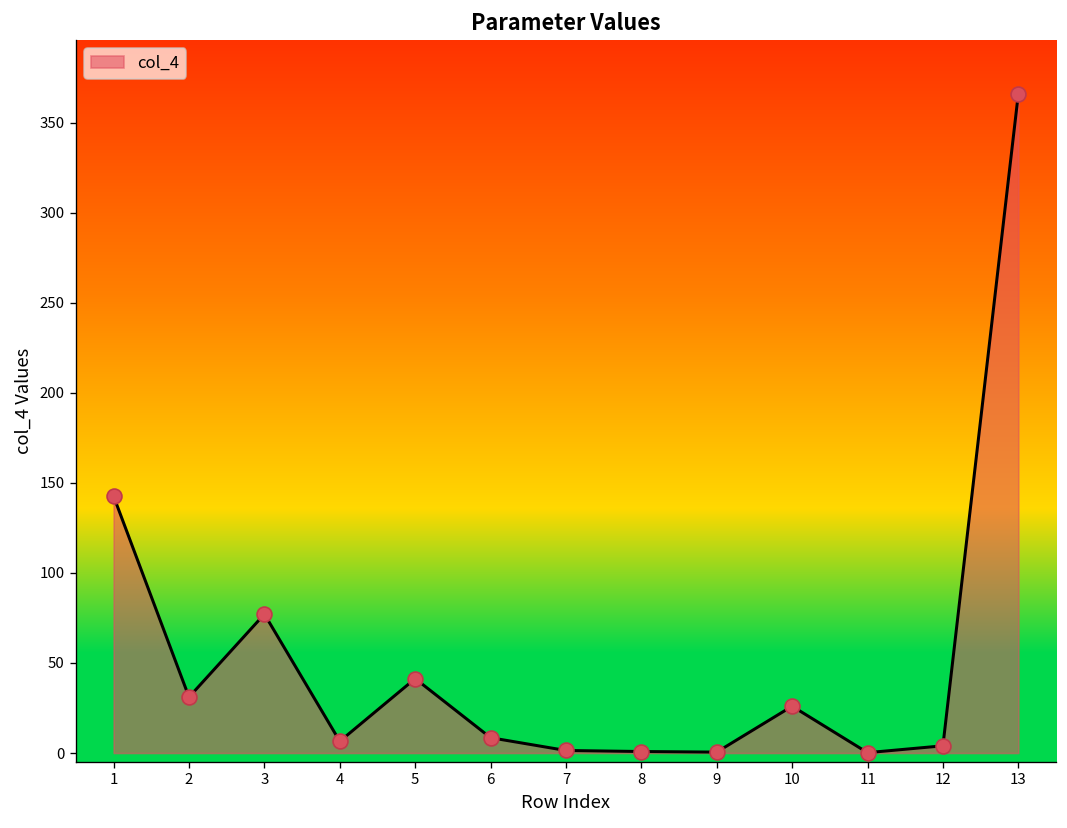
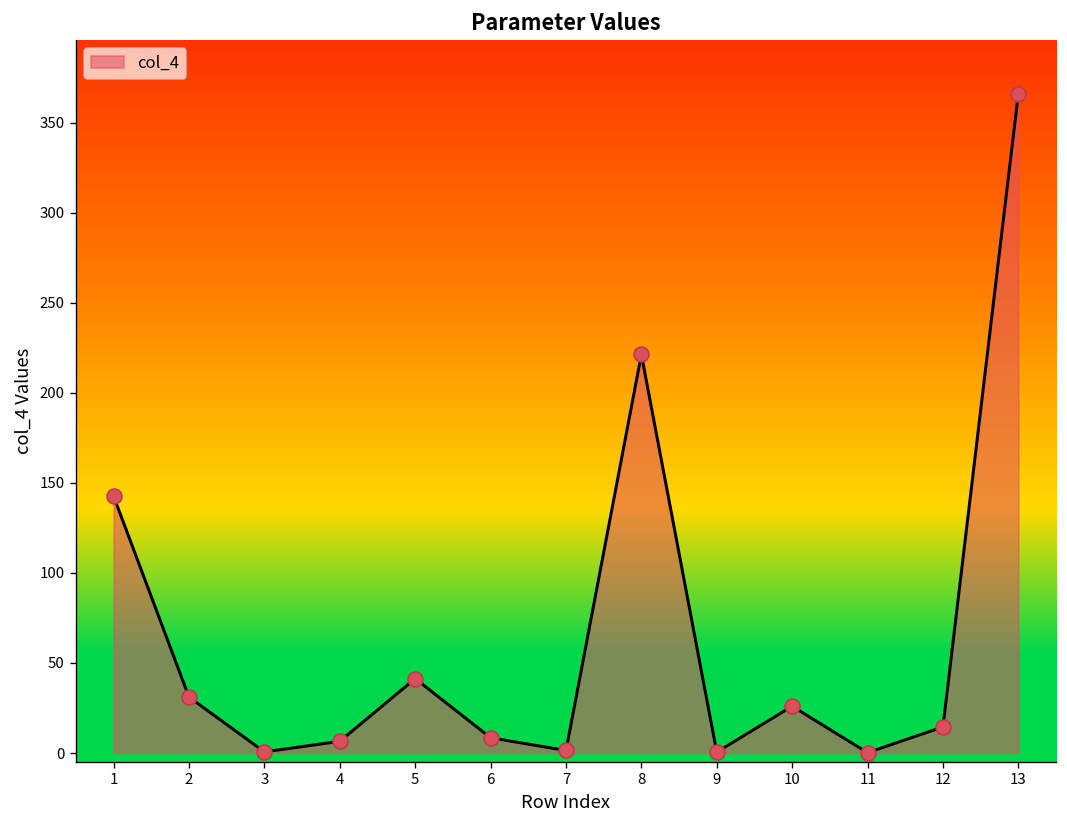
3: 77 -> 1
8: 1 -> 221
12: 4 -> 15
